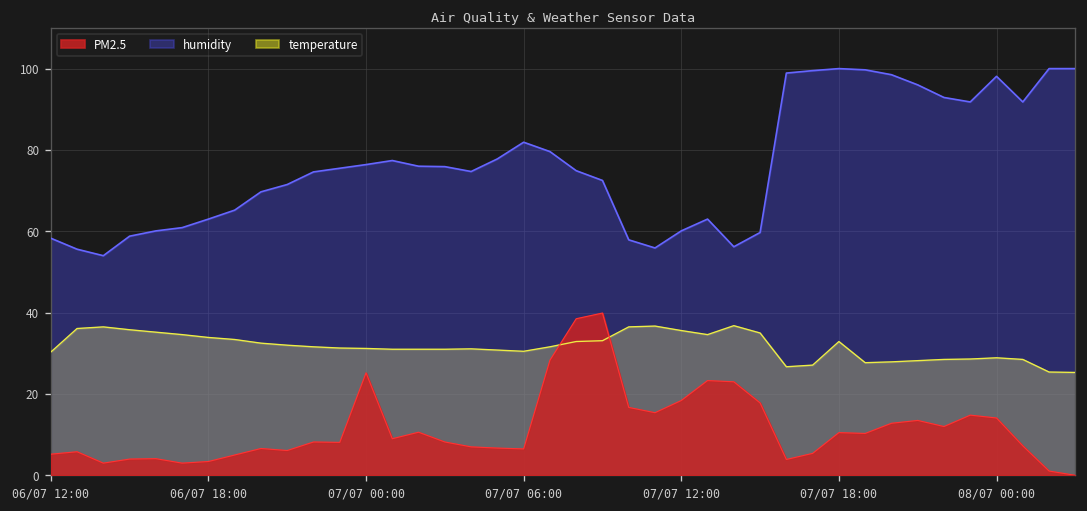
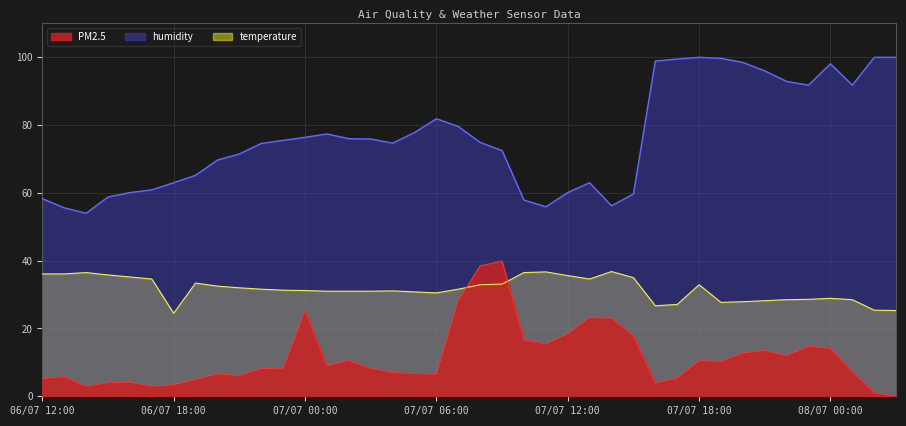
temperature, 06/07 12:00: 30 -> 36
temperature, 06/07 18:00: 34 -> 25
